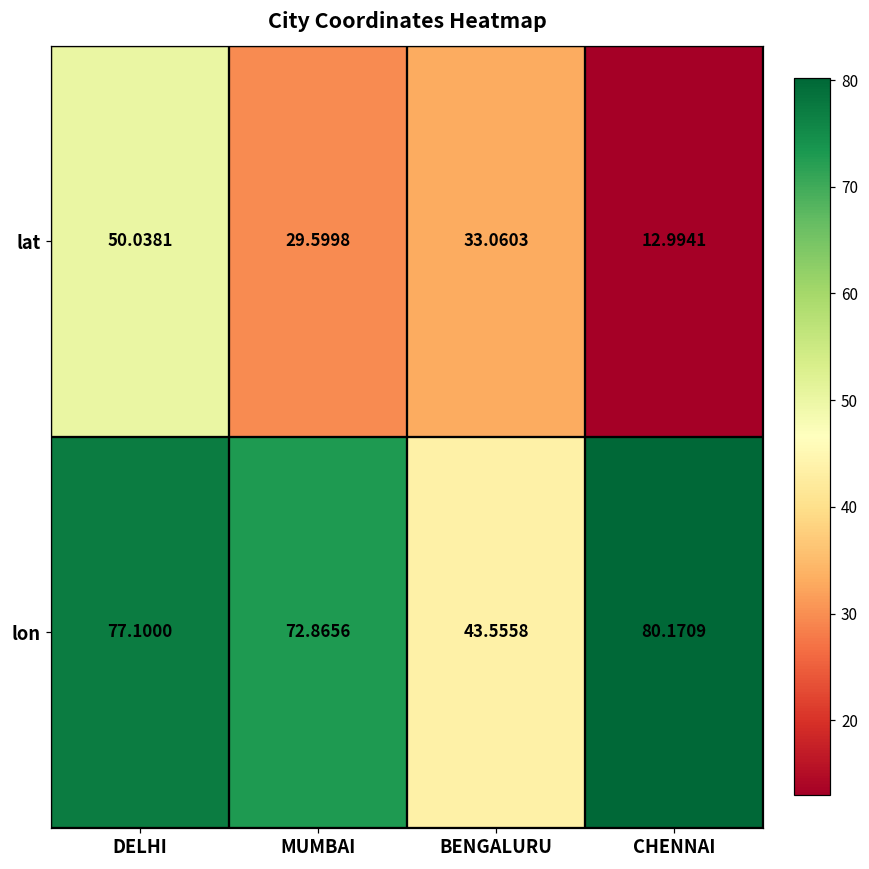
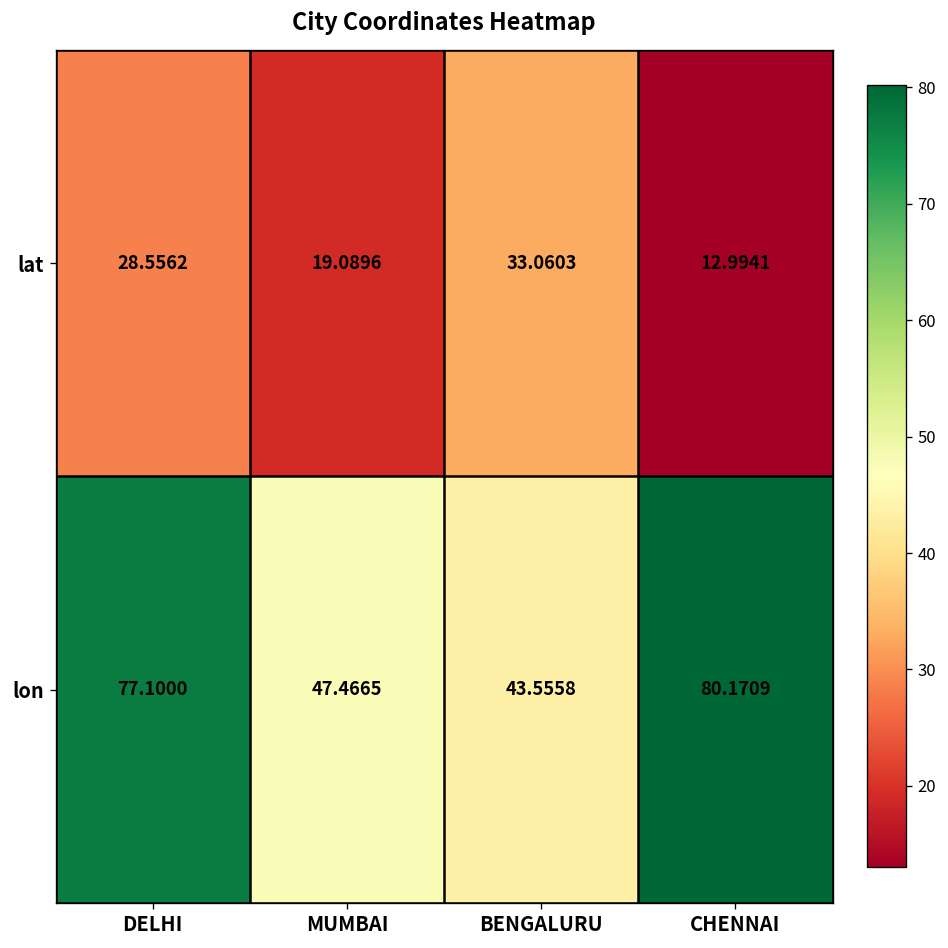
lat, DELHI: 50.0381 -> 28.5562
lat, MUMBAI: 29.5998 -> 19.0896
lon, MUMBAI: 72.8656 -> 47.4665
